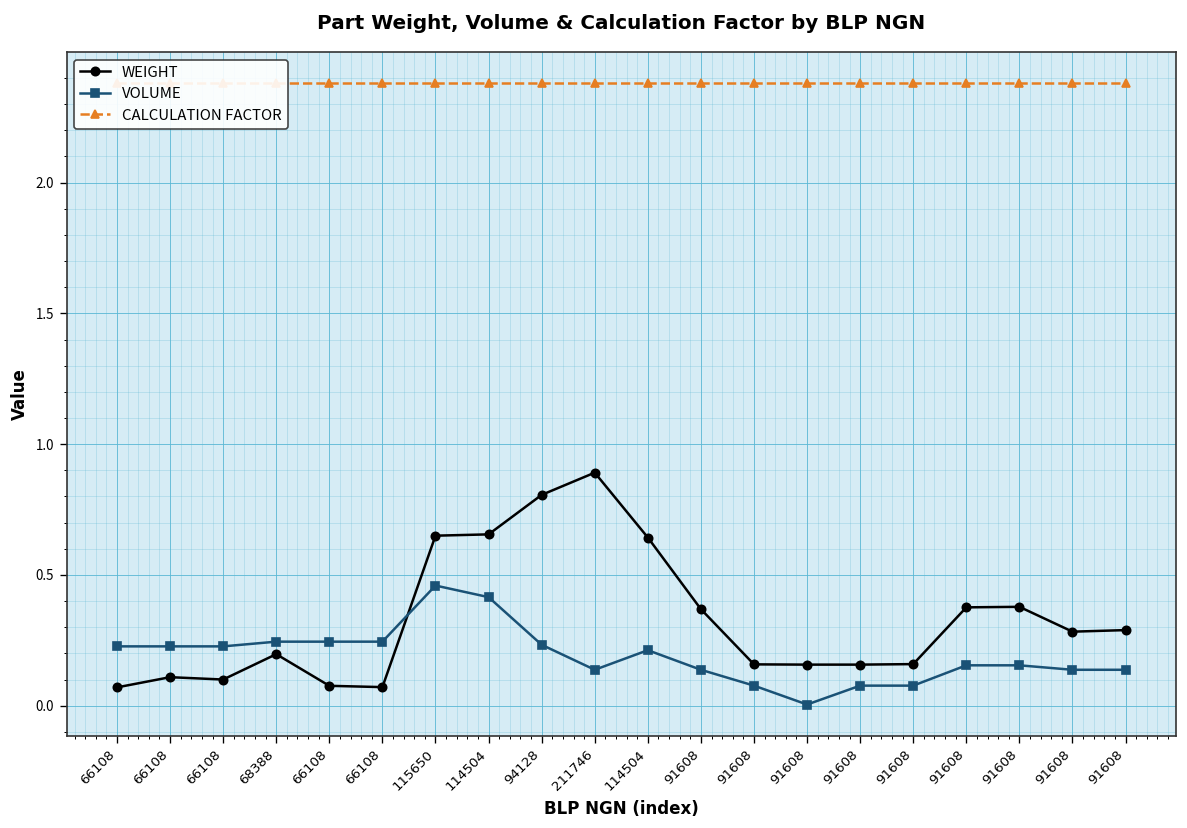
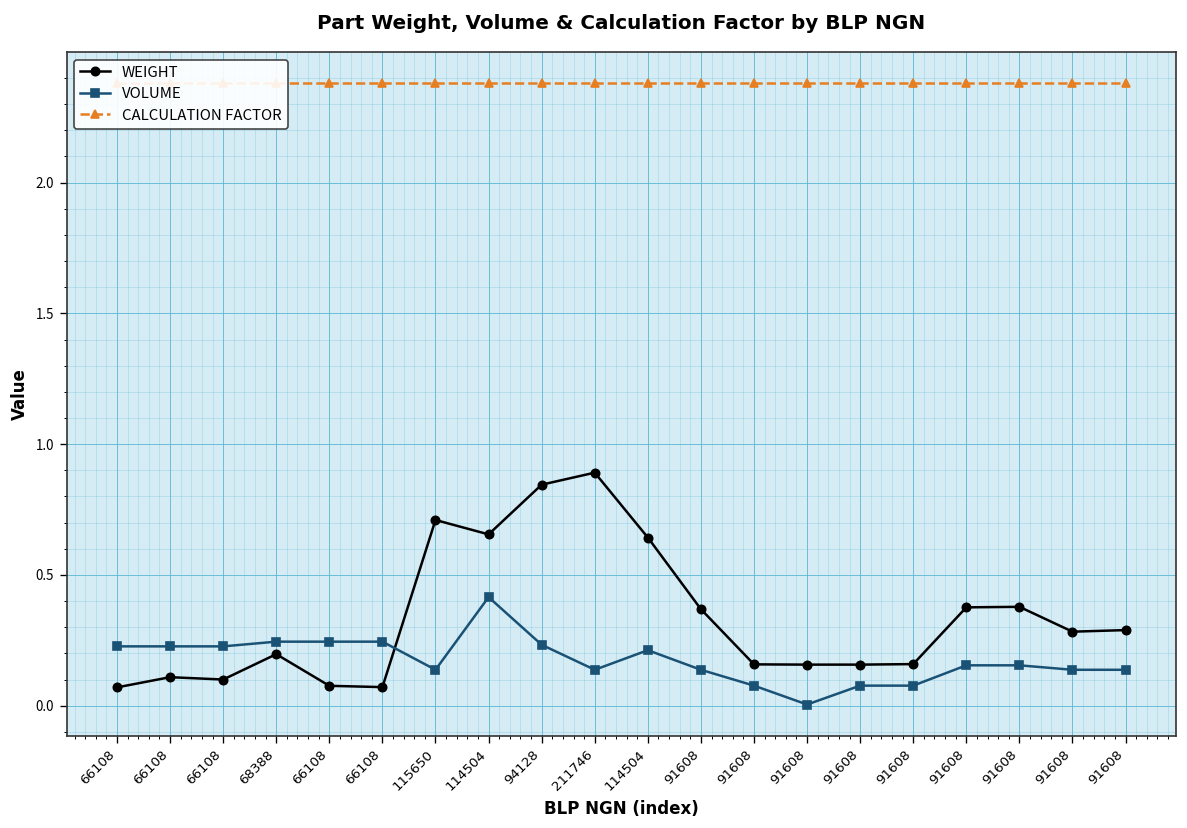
WEIGHT, 115650: 0.65 -> 0.71
VOLUME, 115650: 0.46 -> 0.14
WEIGHT, 94128: 0.81 -> 0.85
